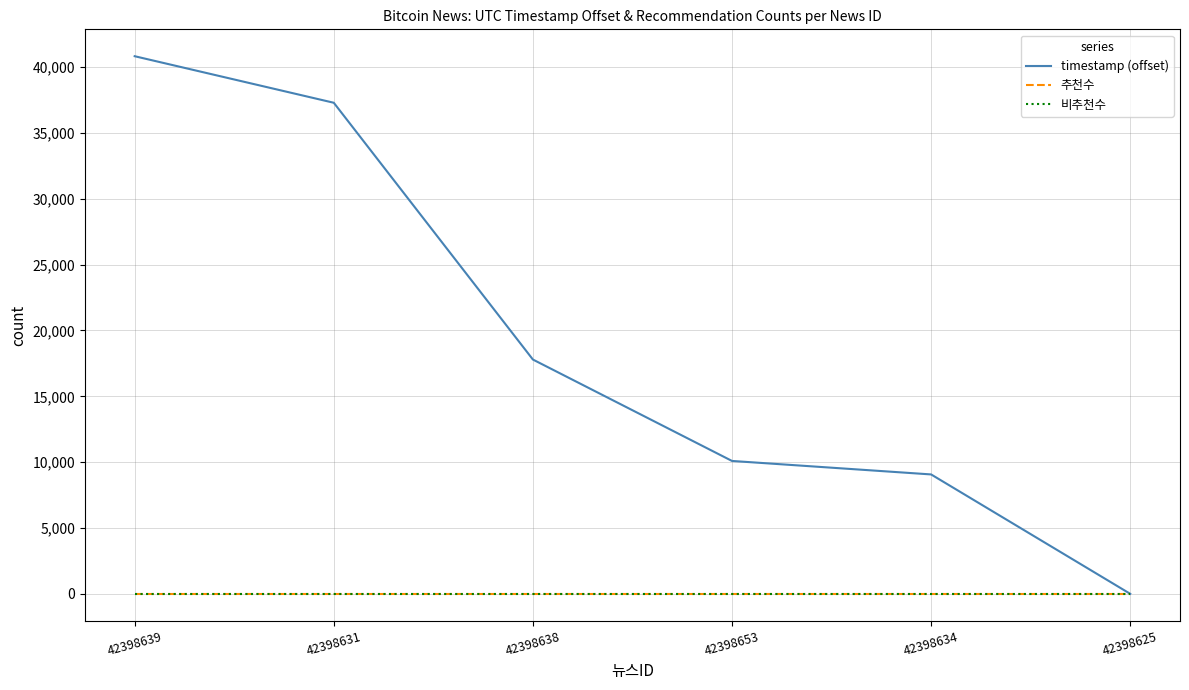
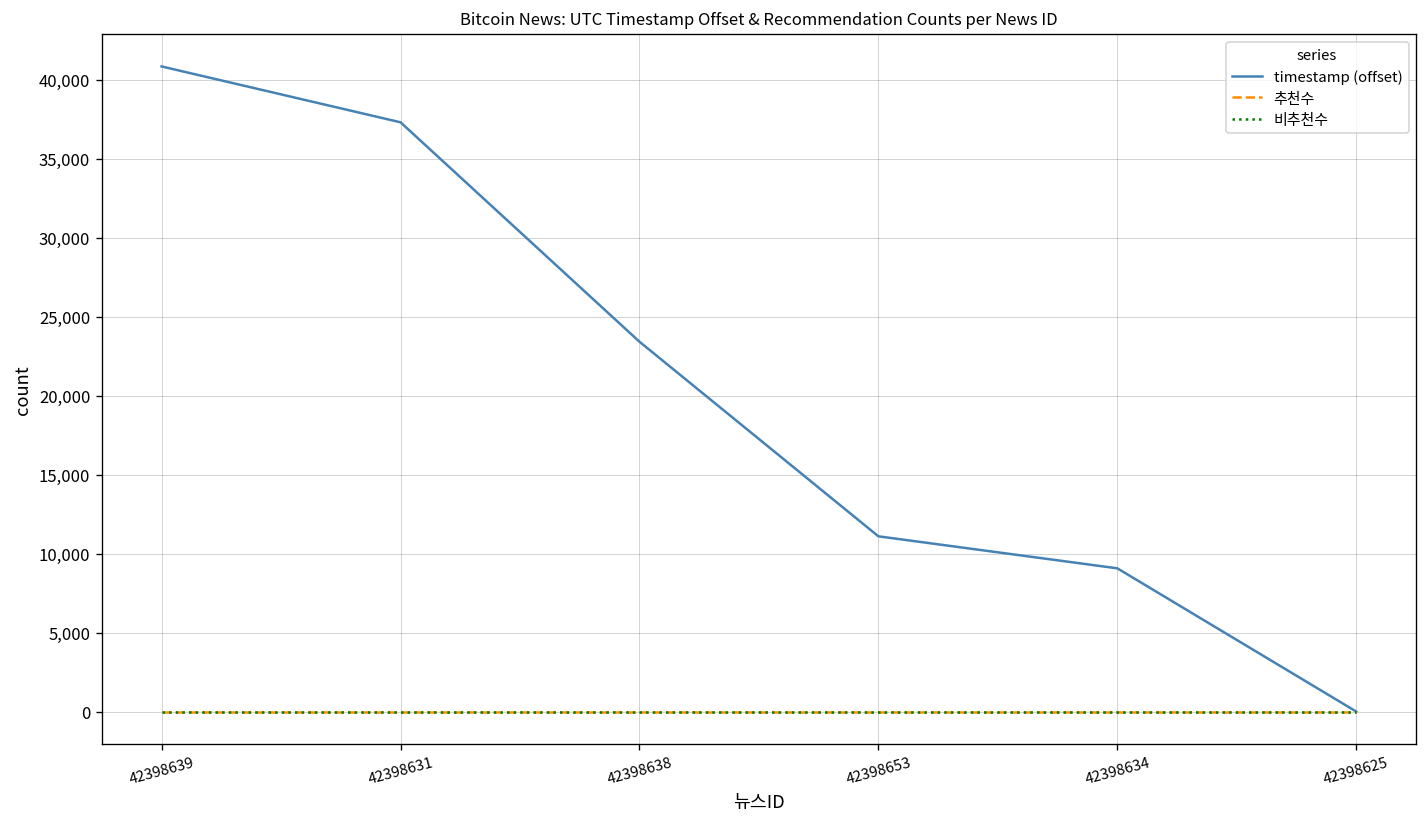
timestamp (offset), 42398638: 17,800 -> 23,400
timestamp (offset), 42398653: 10,100 -> 11,100
